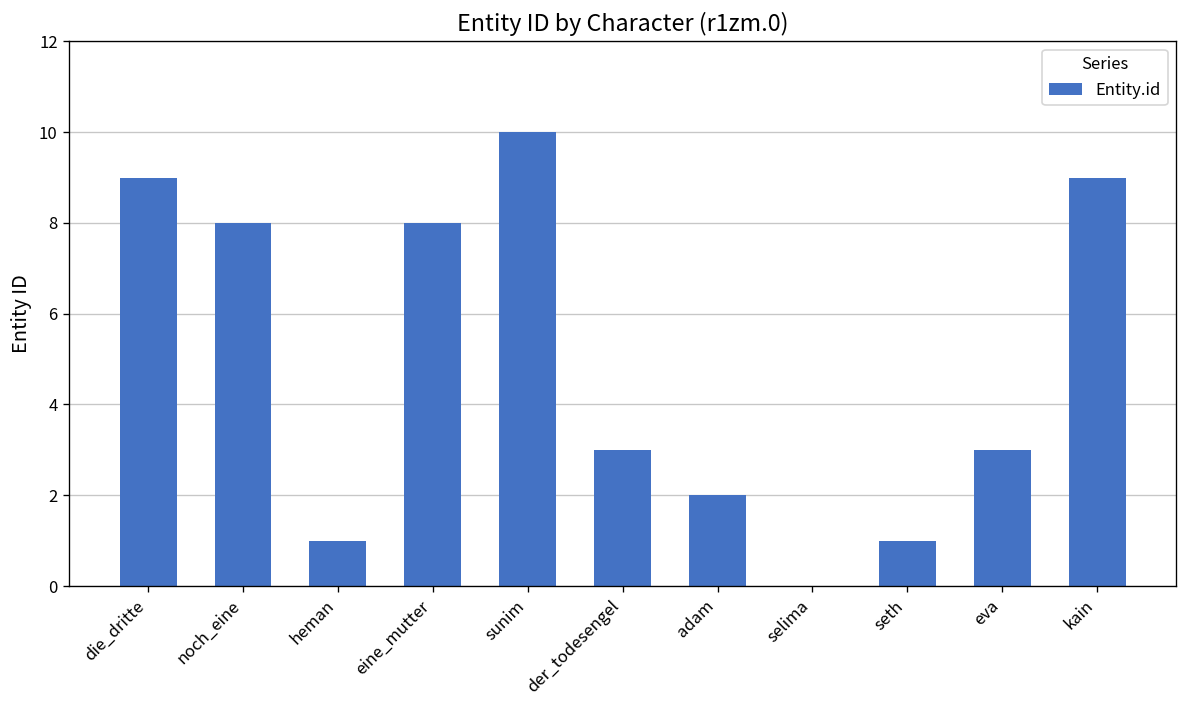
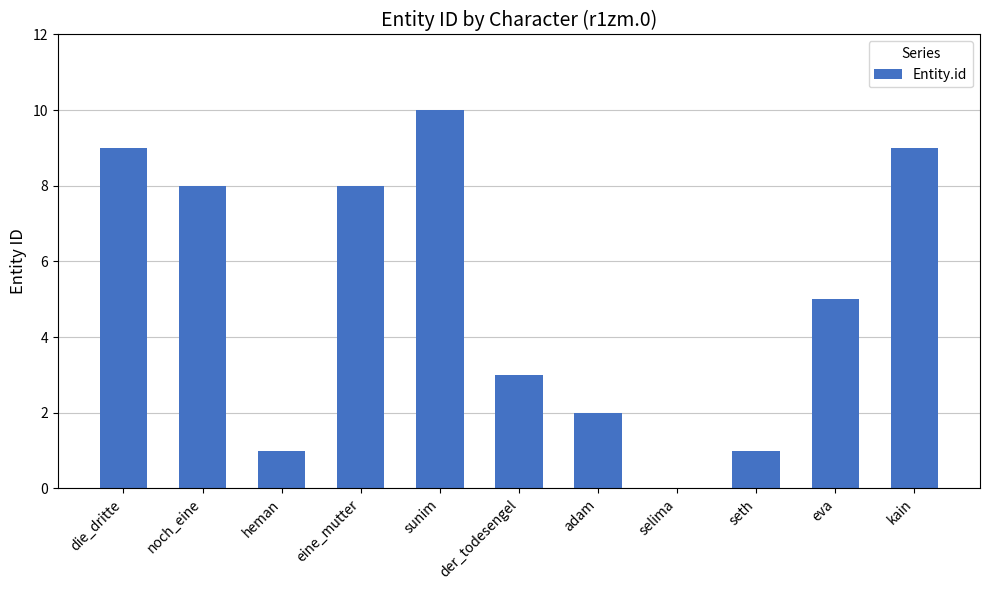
eva: 3 -> 5
